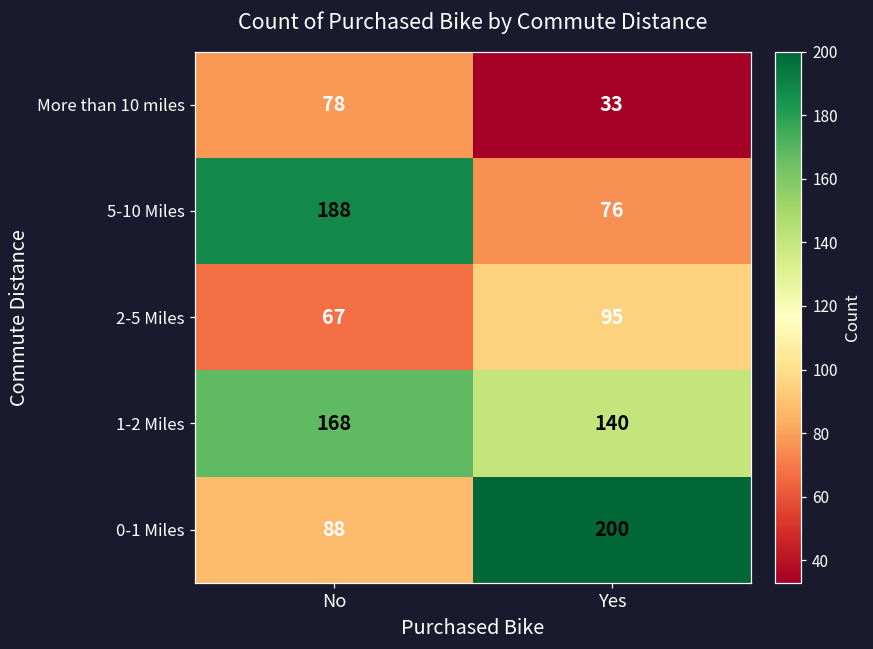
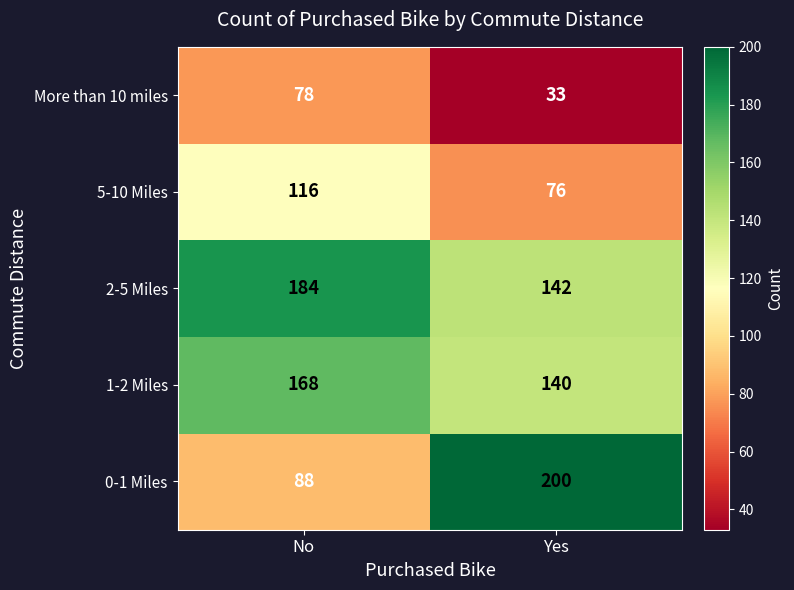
5-10 Miles, No: 188 -> 116
2-5 Miles, No: 67 -> 184
2-5 Miles, Yes: 95 -> 142
